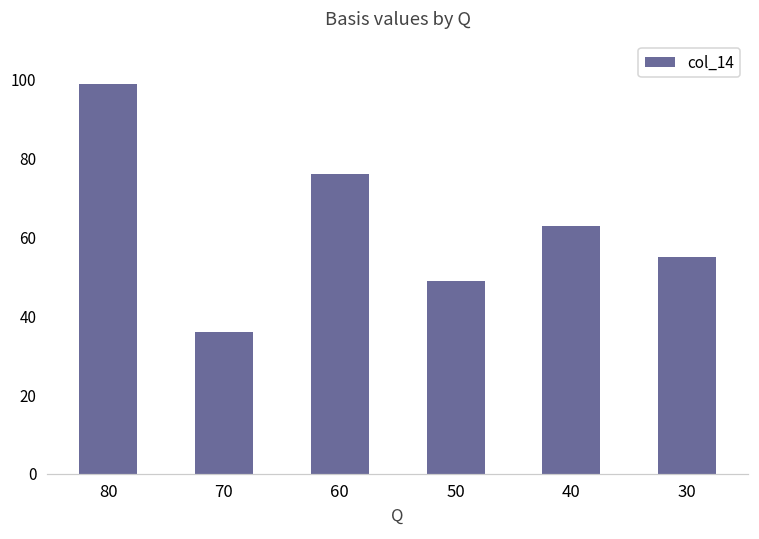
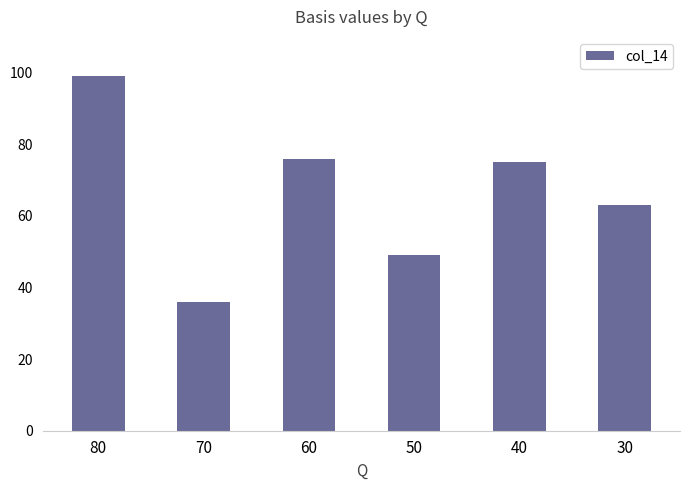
40: 63 -> 75
30: 55 -> 63
